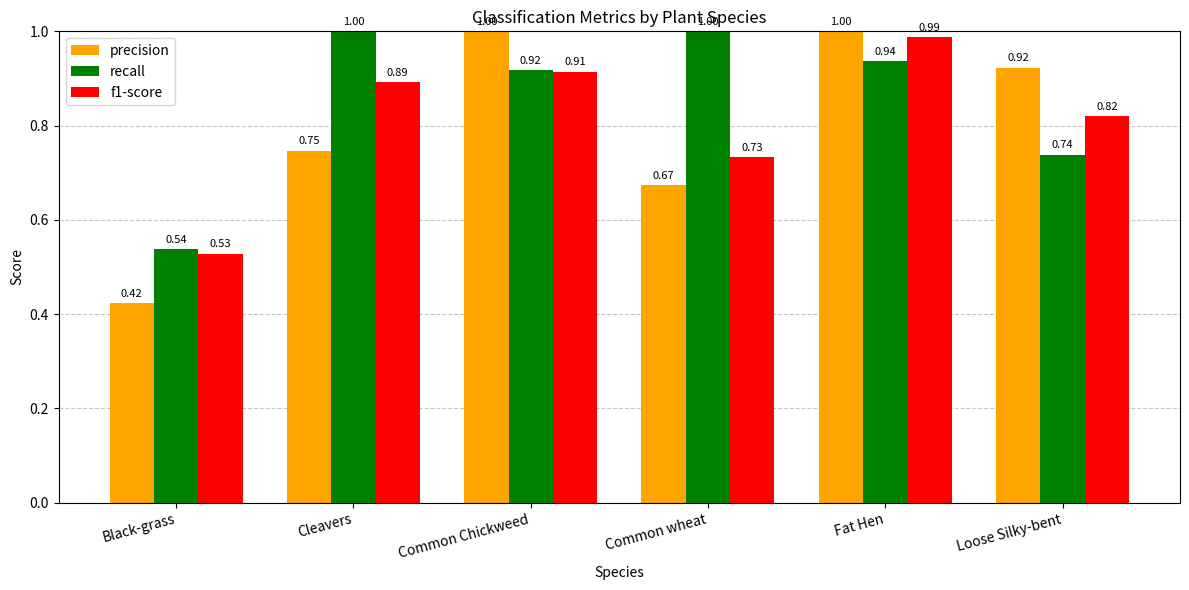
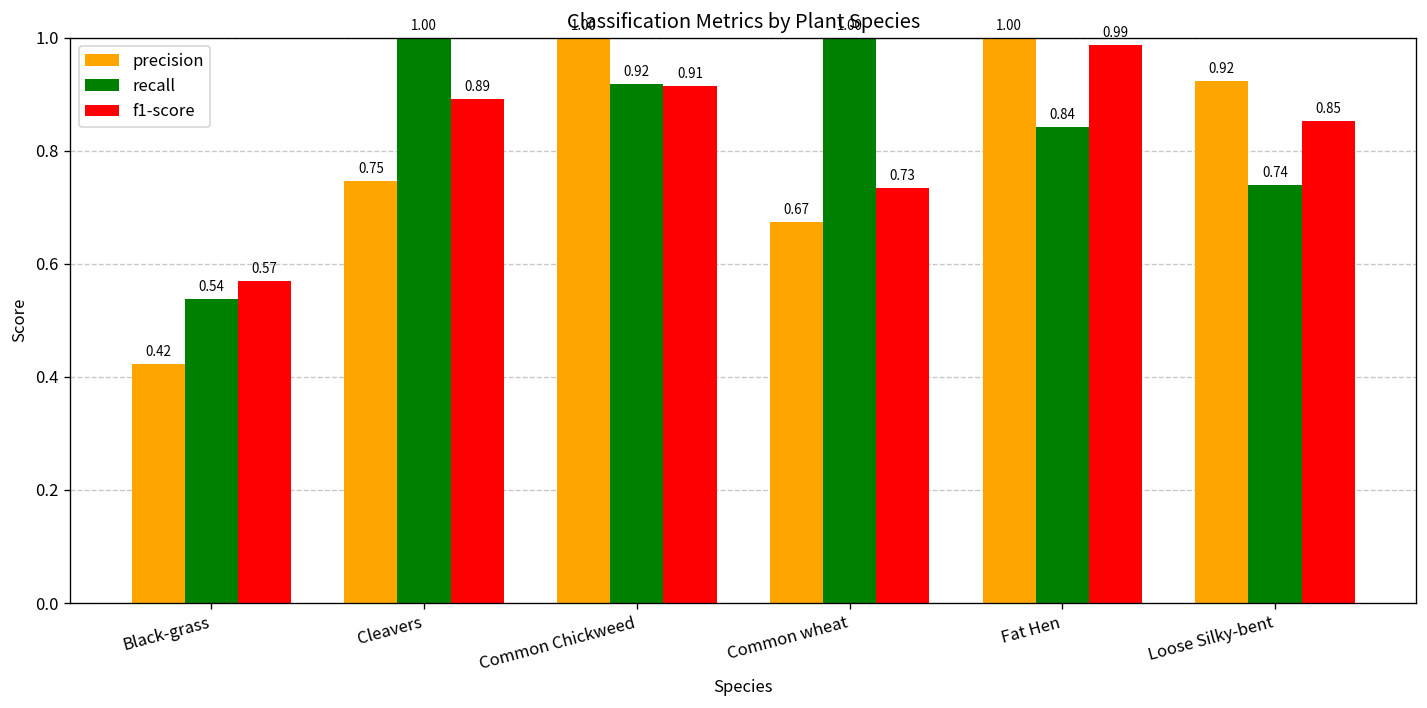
f1-score, Black-grass: 0.53 -> 0.57
recall, Fat Hen: 0.94 -> 0.84
f1-score, Loose Silky-bent: 0.82 -> 0.85
